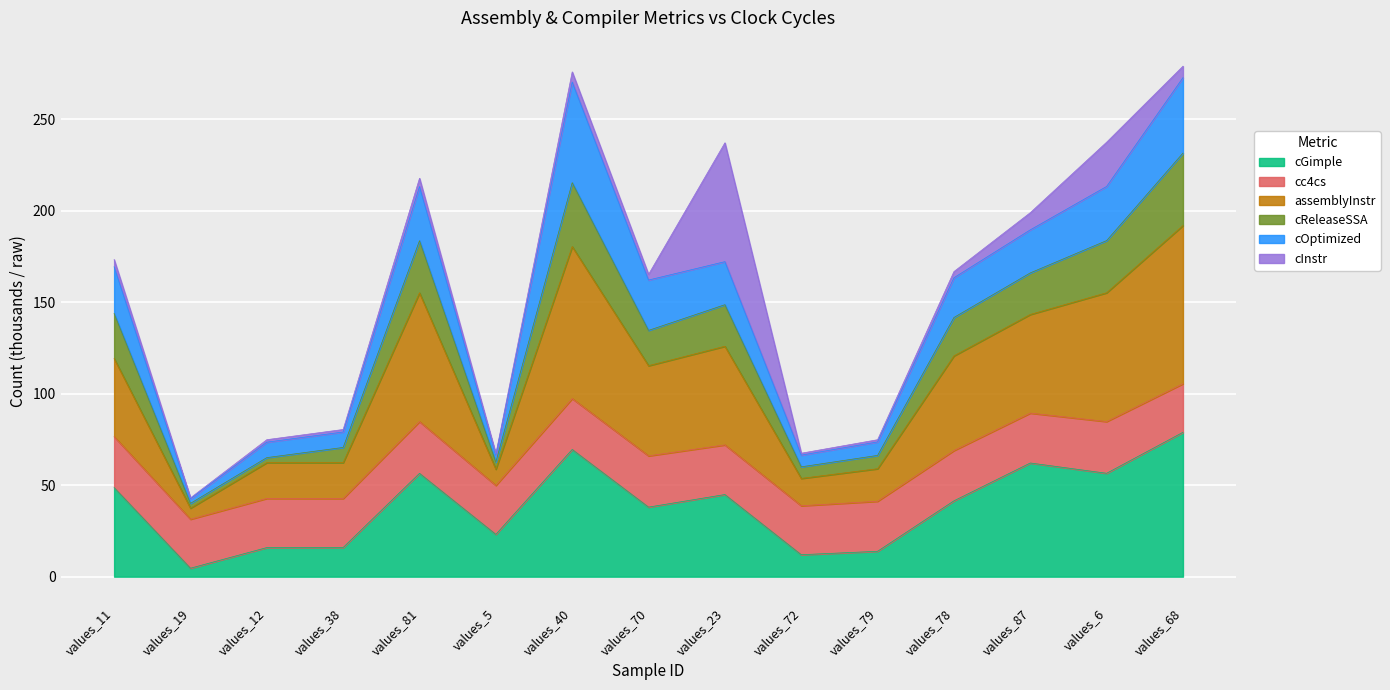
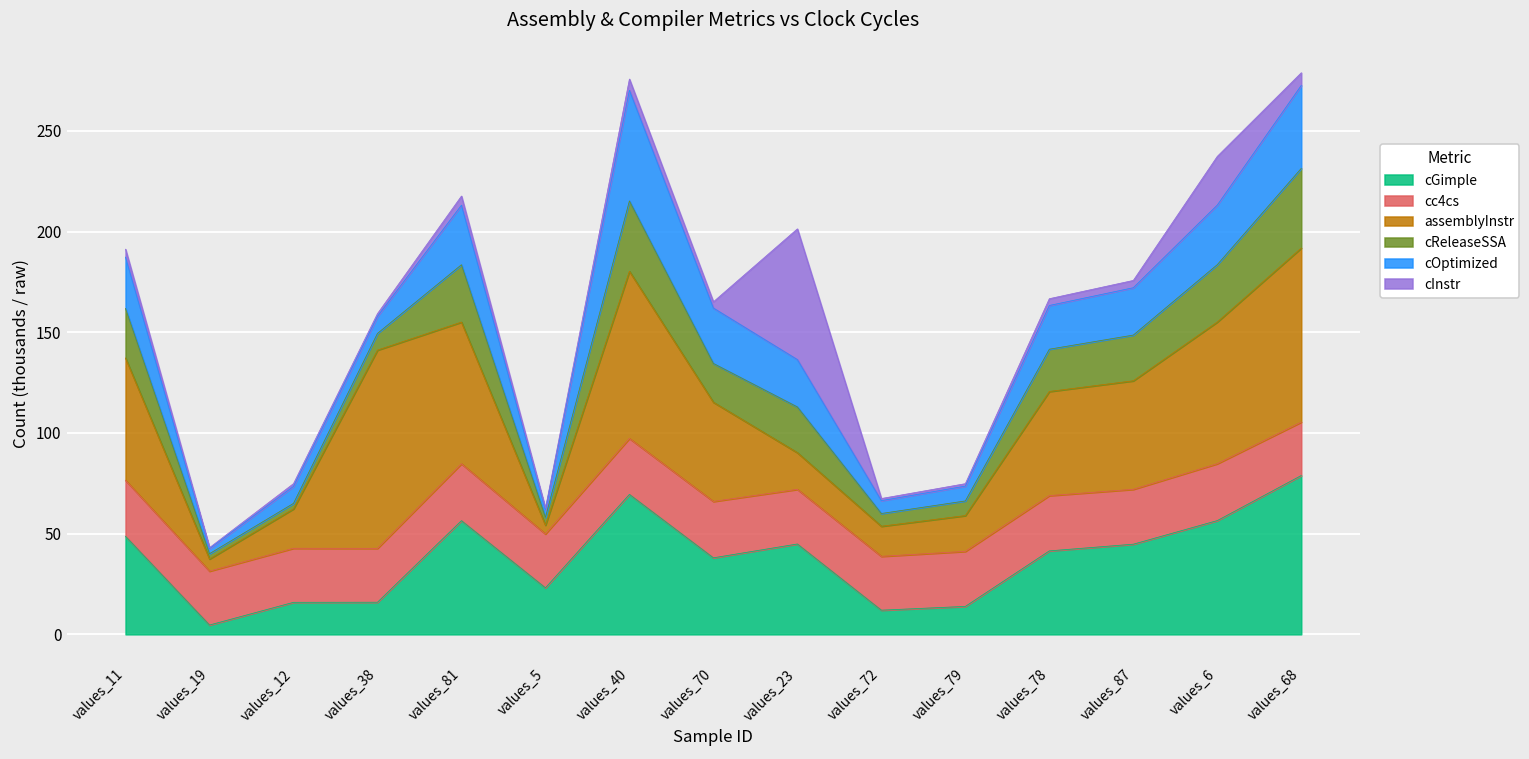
assemblyInstr, values_11: 43 -> 61
assemblyInstr, values_38: 20 -> 98
assemblyInstr, values_5: 9 -> 4
assemblyInstr, values_23: 54 -> 18
cGimple, values_87: 62 -> 45
cInstr, values_87: 9 -> 4
